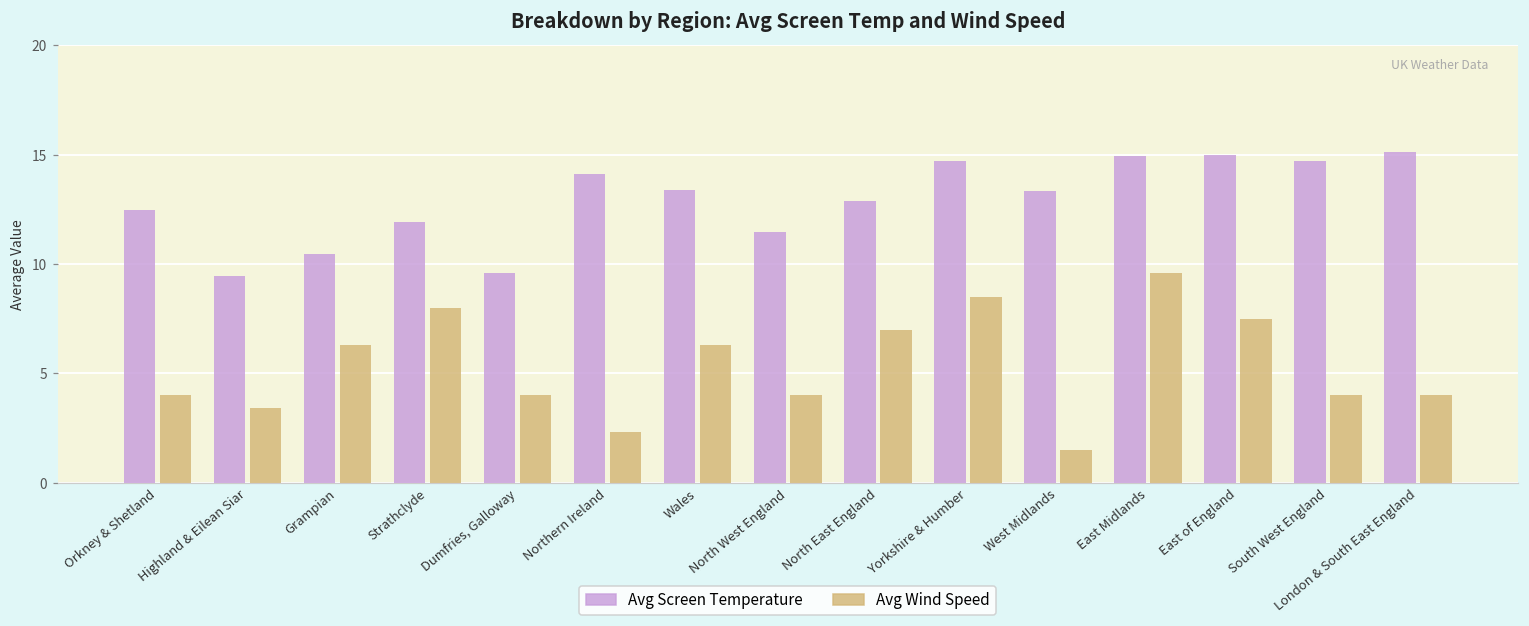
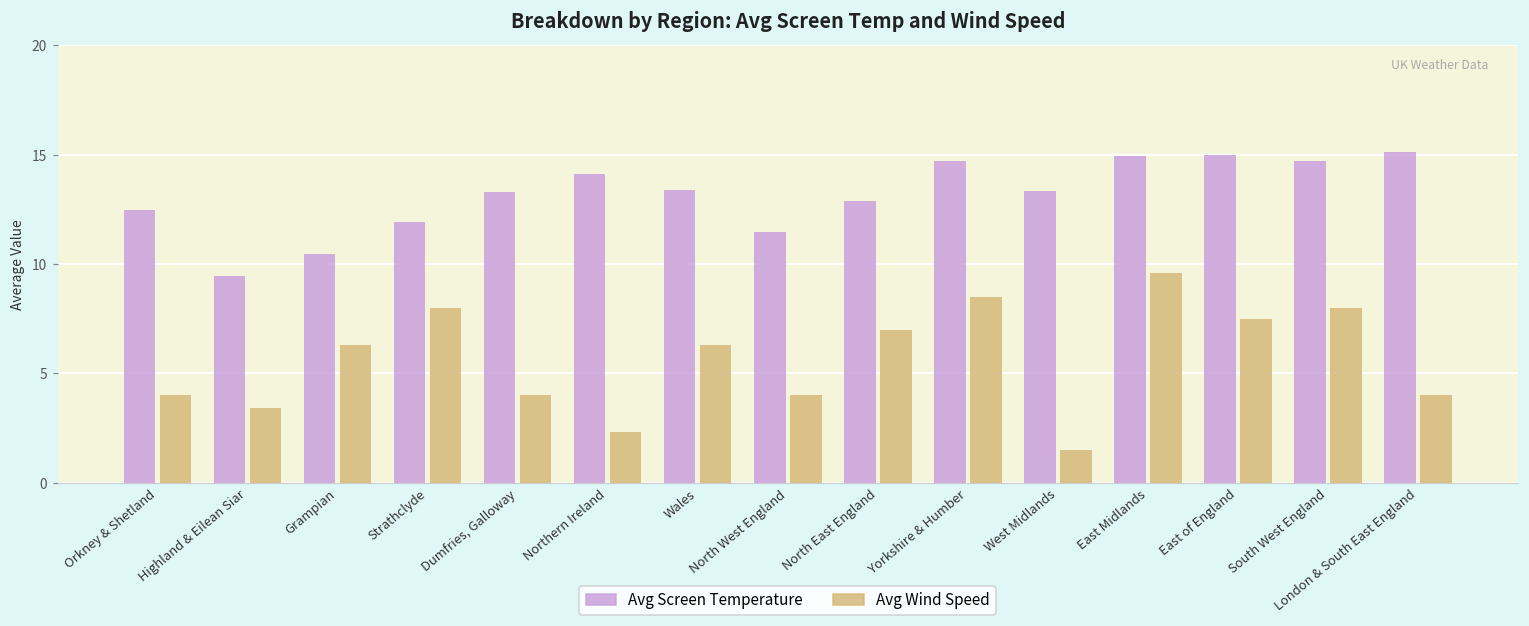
Avg Screen Temperature, Dumfries, Galloway: 9.6 -> 13.3
Avg Wind Speed, South West England: 4 -> 8
